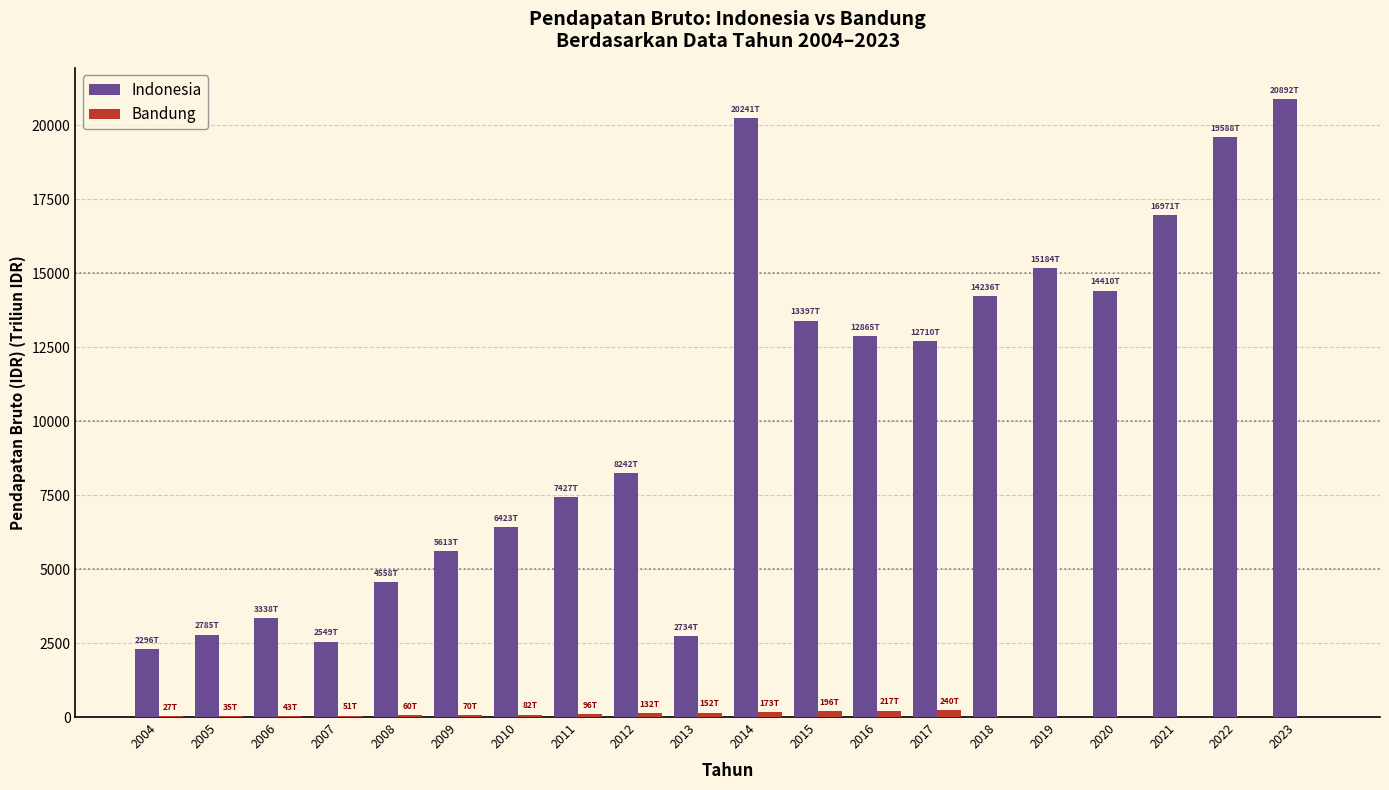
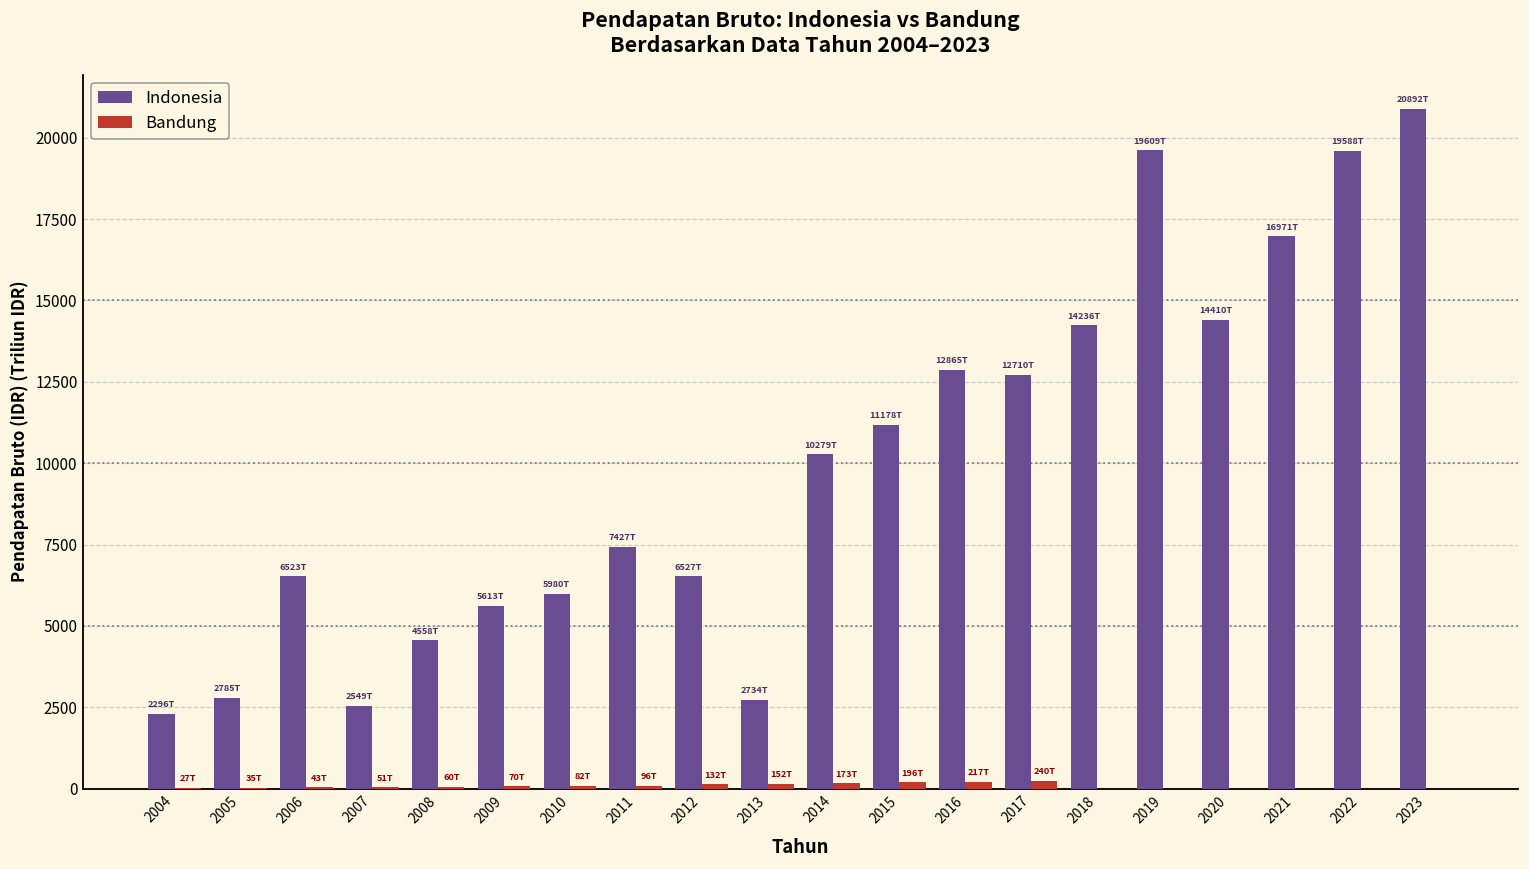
Indonesia, 2006: 3338T -> 6523T
Indonesia, 2010: 6423T -> 5980T
Indonesia, 2012: 8242T -> 6527T
Indonesia, 2014: 20241T -> 10279T
Indonesia, 2015: 13397T -> 11178T
Indonesia, 2019: 15184T -> 19609T
